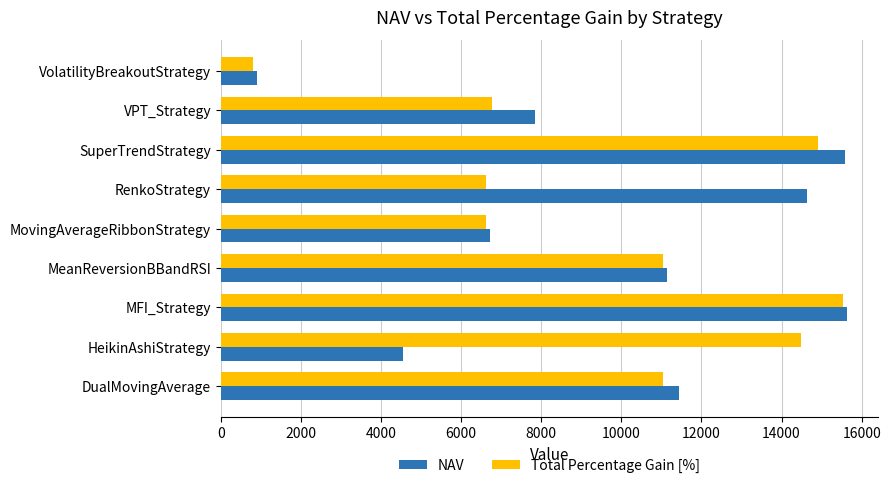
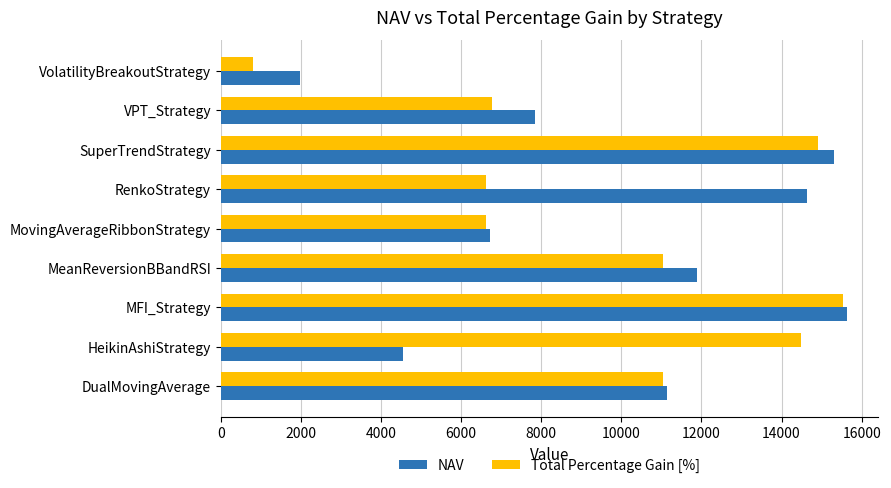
NAV, VolatilityBreakoutStrategy: 900 -> 2000
NAV, SuperTrendStrategy: 15600 -> 15300
NAV, MeanReversionBBandRSI: 11100 -> 11900
NAV, DualMovingAverage: 11400 -> 11100
